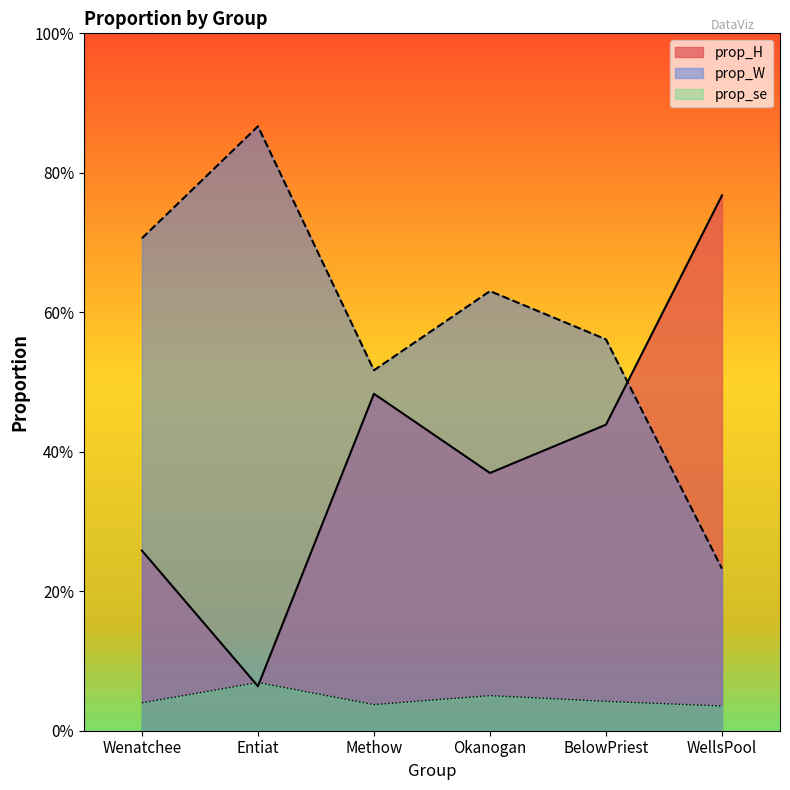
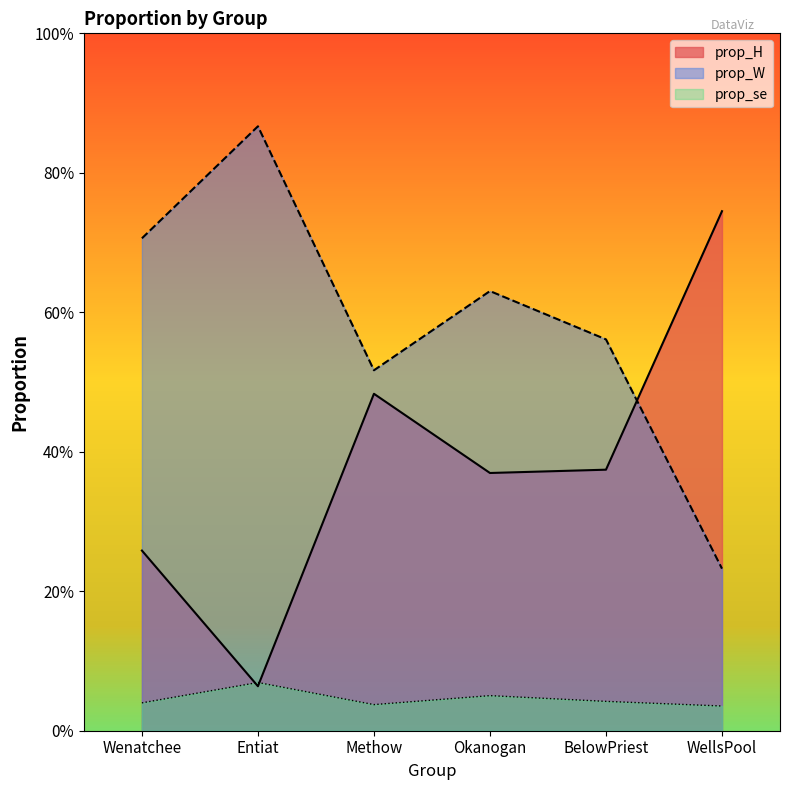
prop_H, BelowPriest: 44% -> 37%
prop_H, WellsPool: 77% -> 74%
